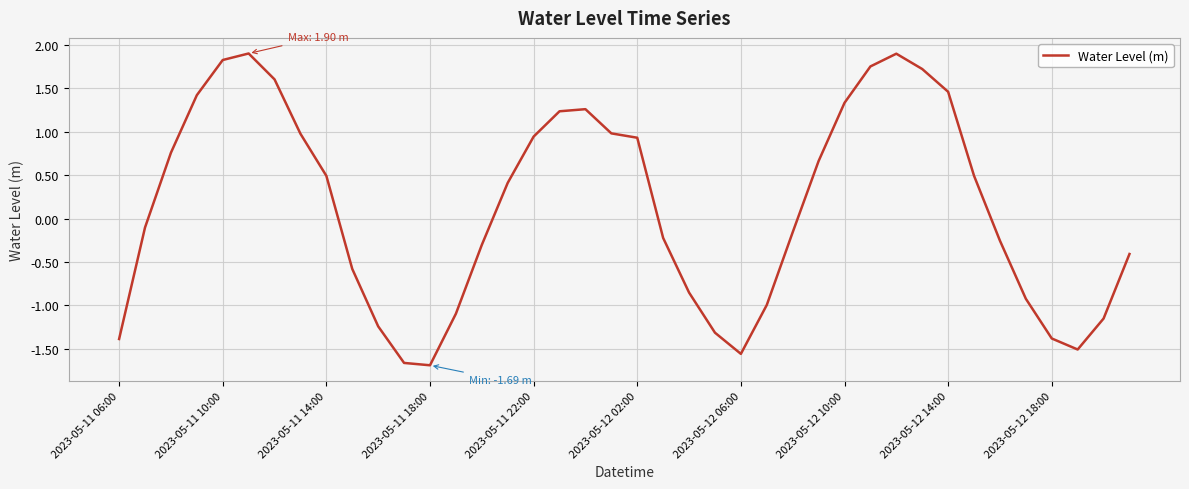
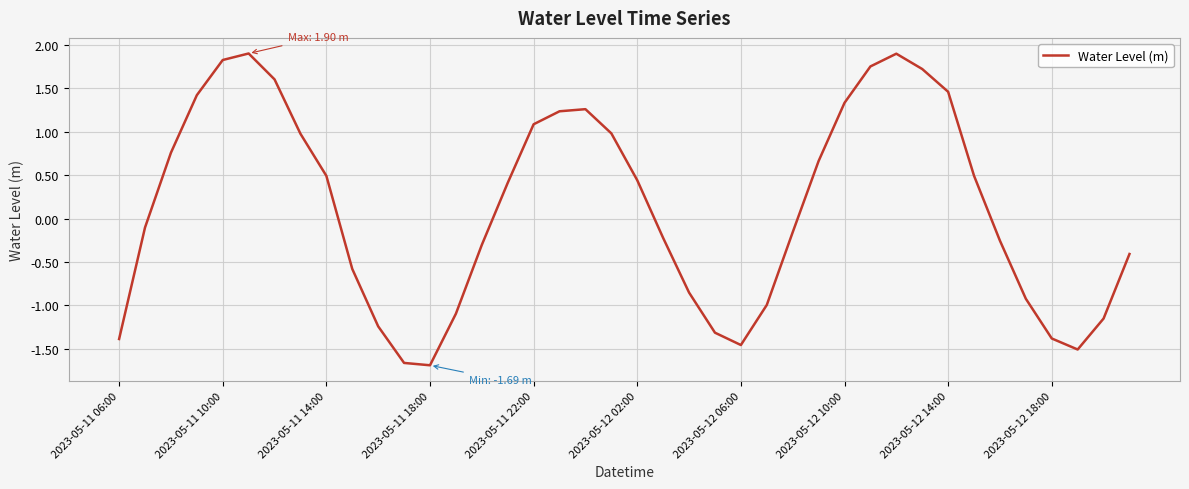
2023-05-11 22:00: 0.9 -> 1.1
2023-05-12 02:00: 0.9 -> 0.4
2023-05-12 06:00: -1.6 -> -1.5
